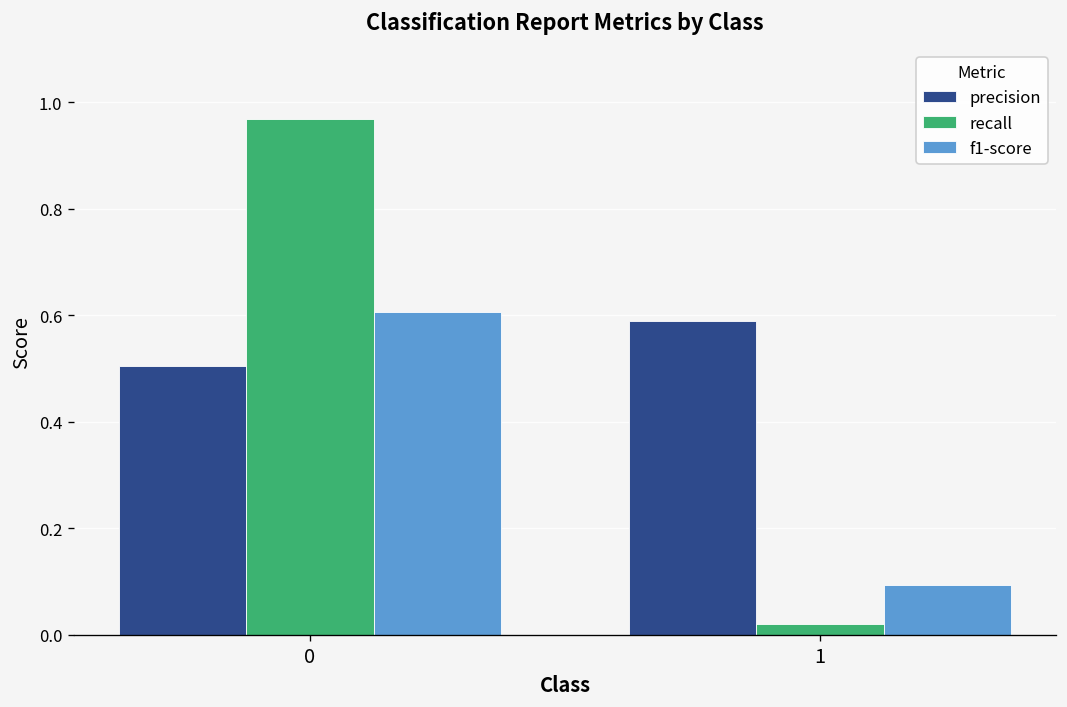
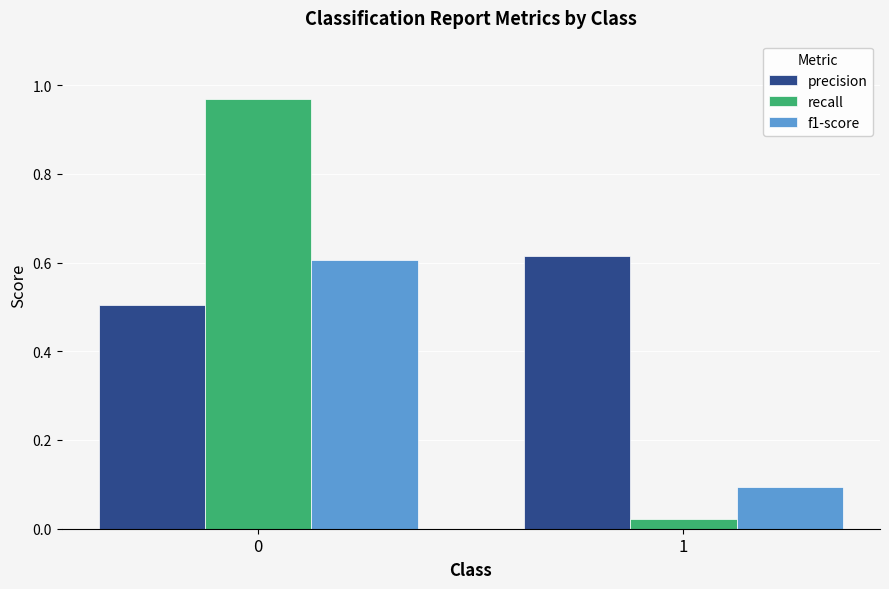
precision, 1: 0.59 -> 0.61
